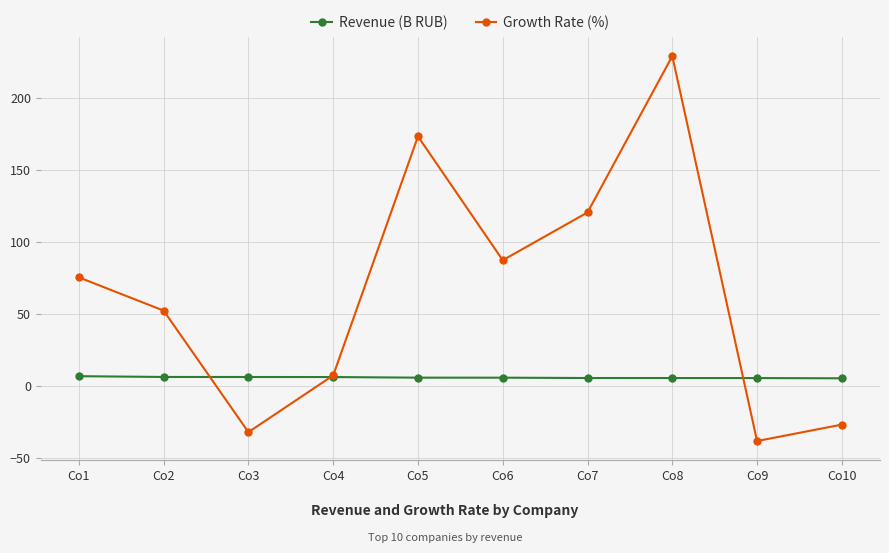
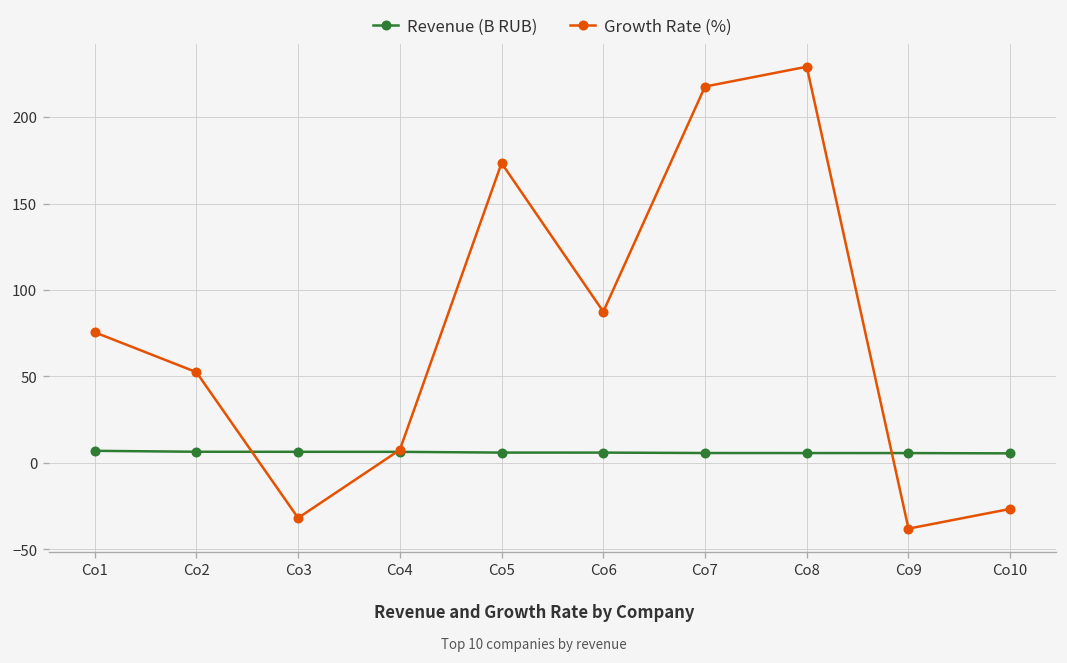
Growth Rate (%), Co7: 121 -> 218
